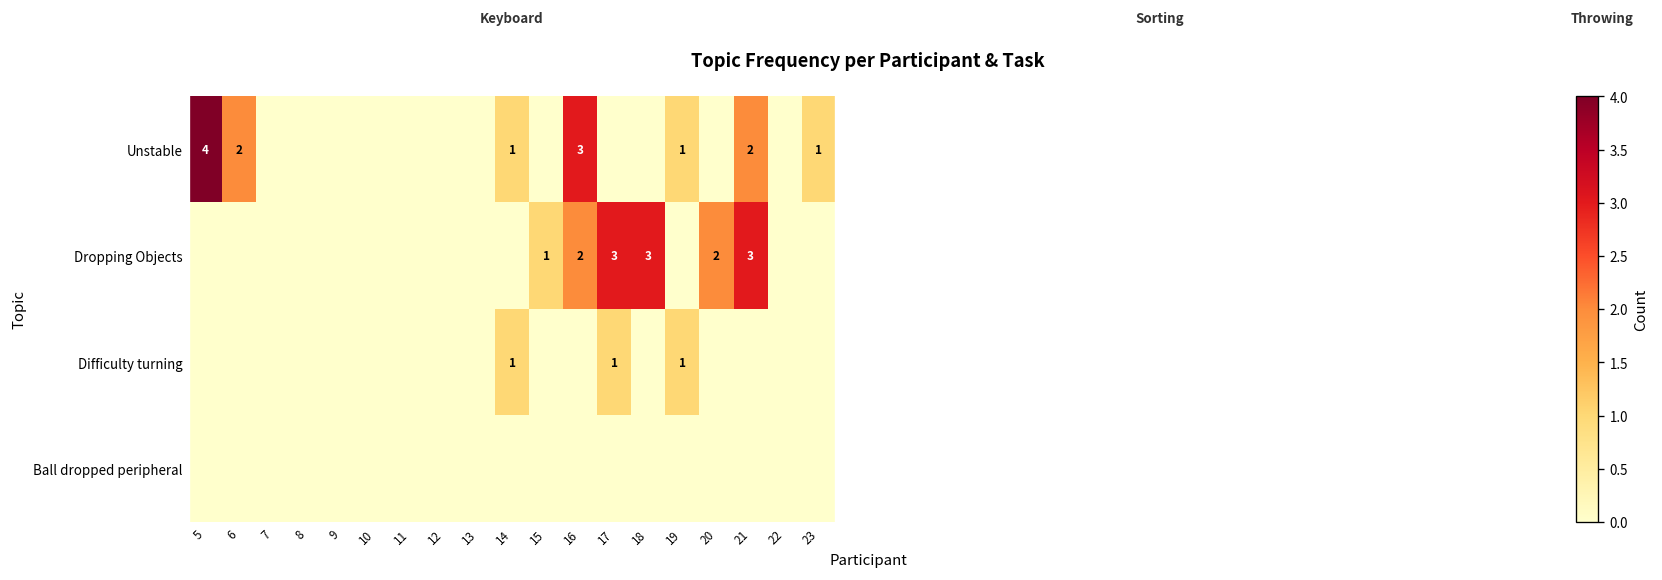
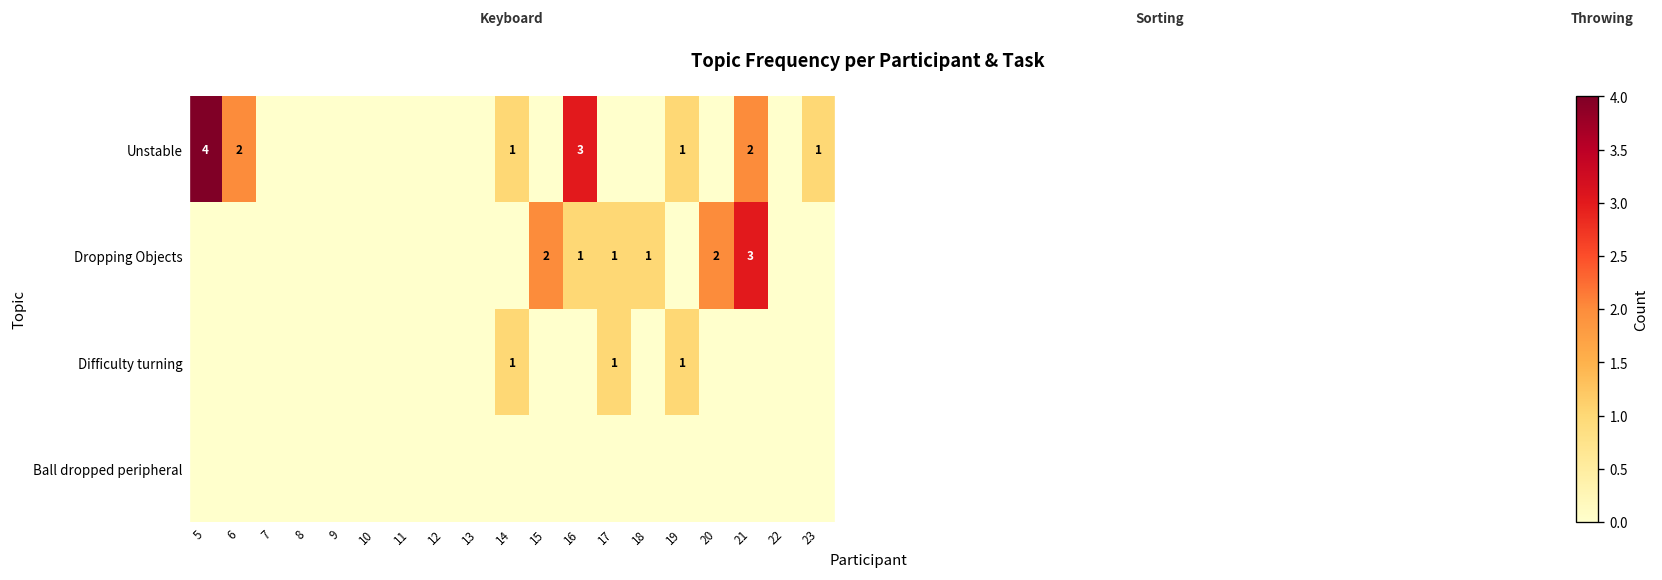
Dropping Objects, 15: 1 -> 2
Dropping Objects, 16: 2 -> 1
Dropping Objects, 17: 3 -> 1
Dropping Objects, 18: 3 -> 1
